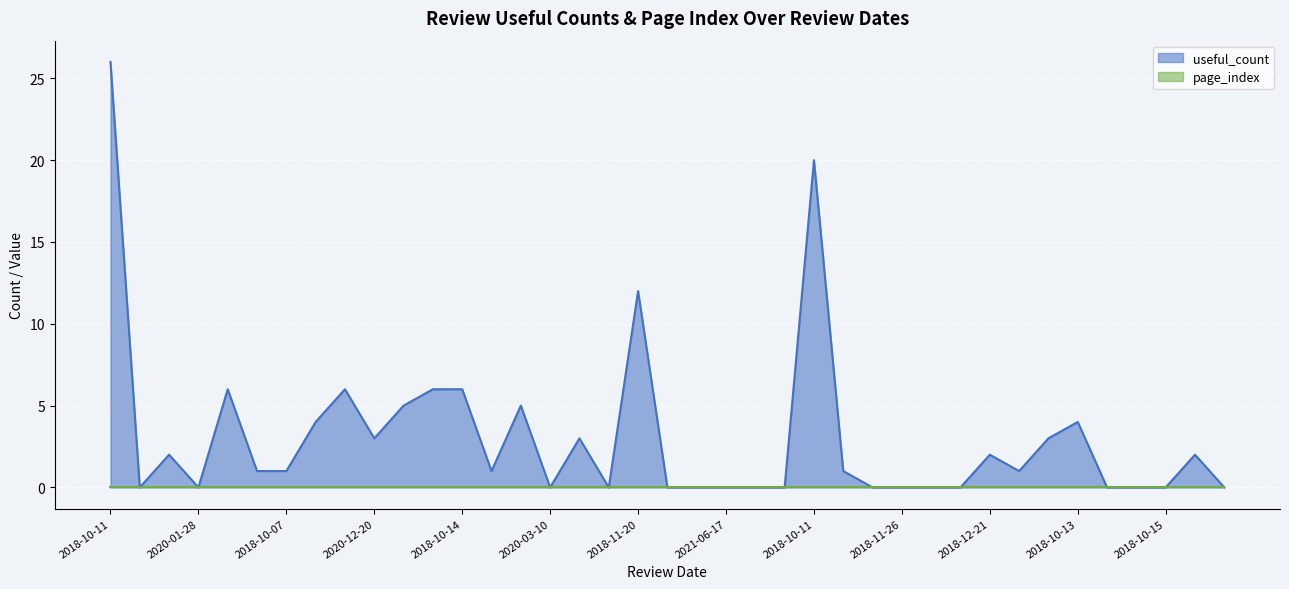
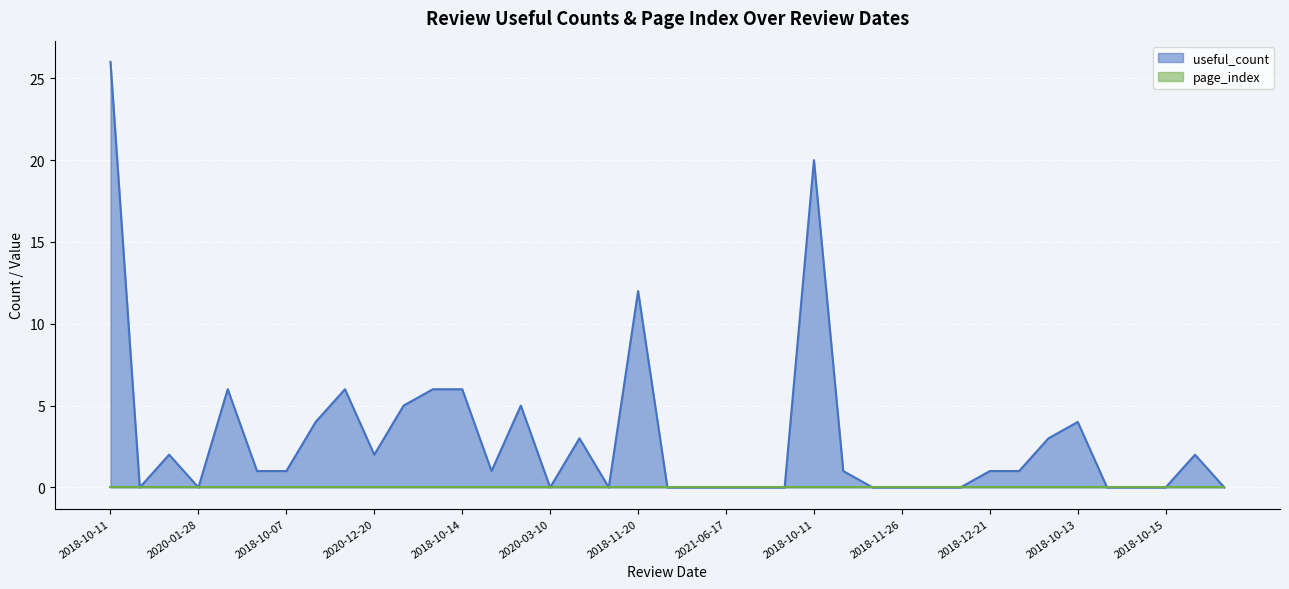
useful_count, 2020-12-20: 3 -> 2
useful_count, 2018-12-21: 2 -> 1
